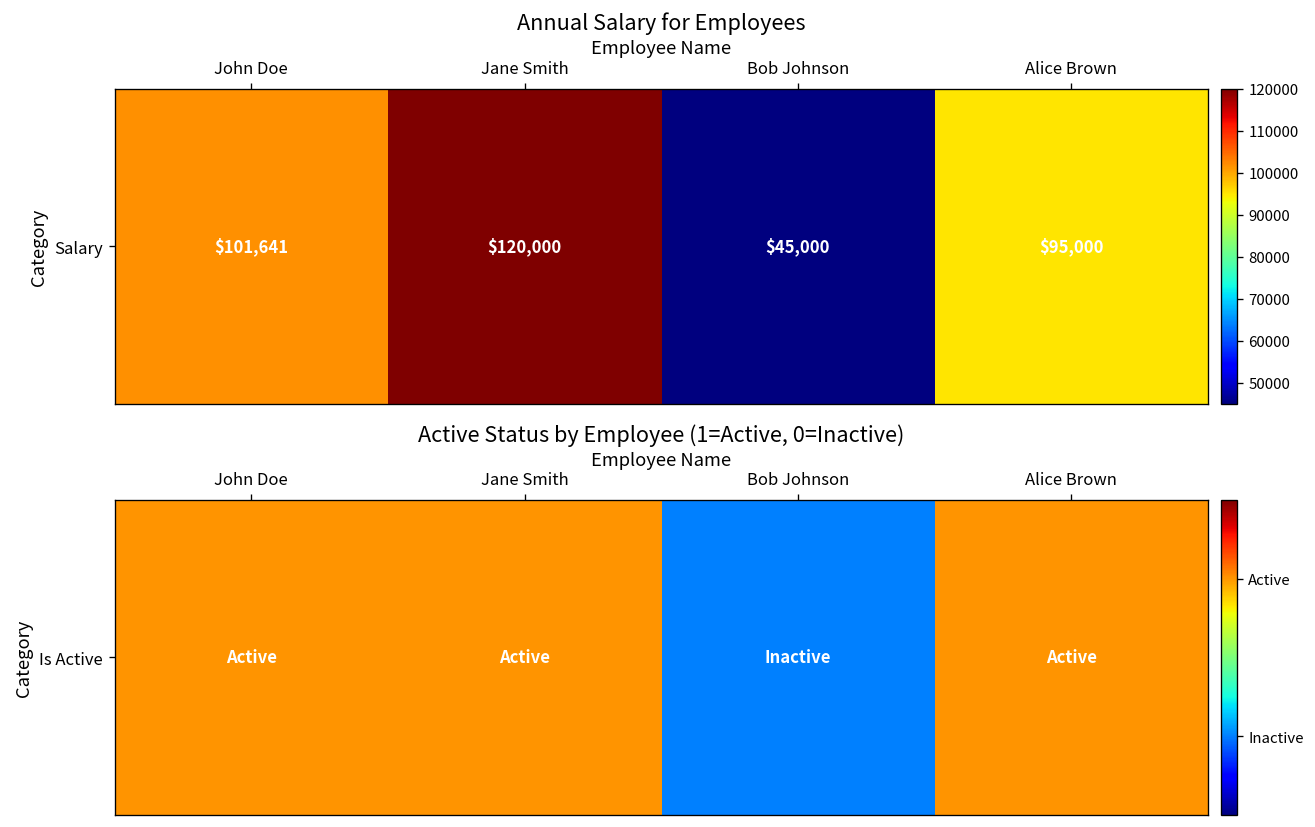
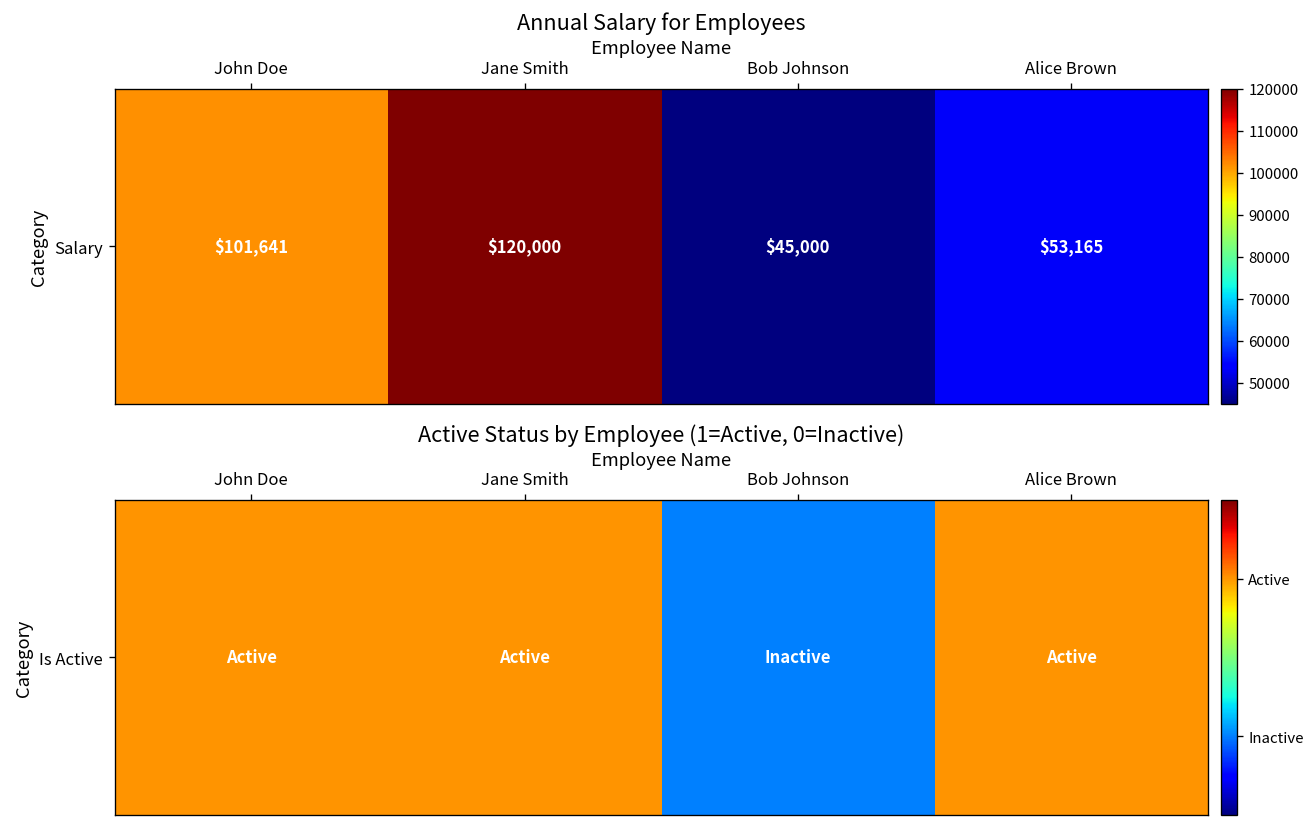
Annual Salary for Employees, Salary, Alice Brown: $95,000 -> $53,165
